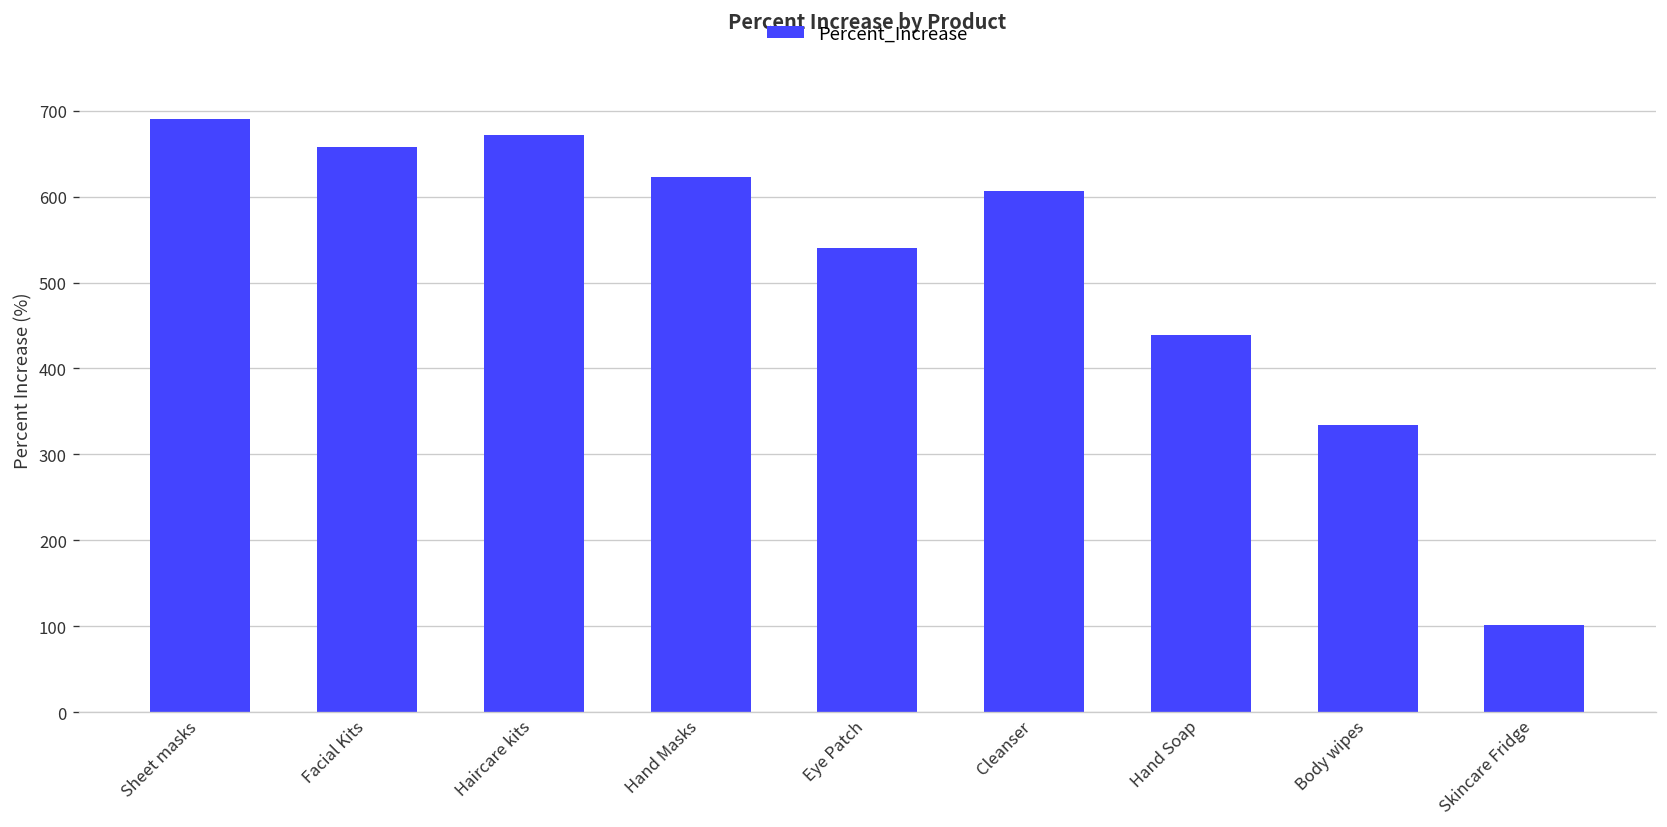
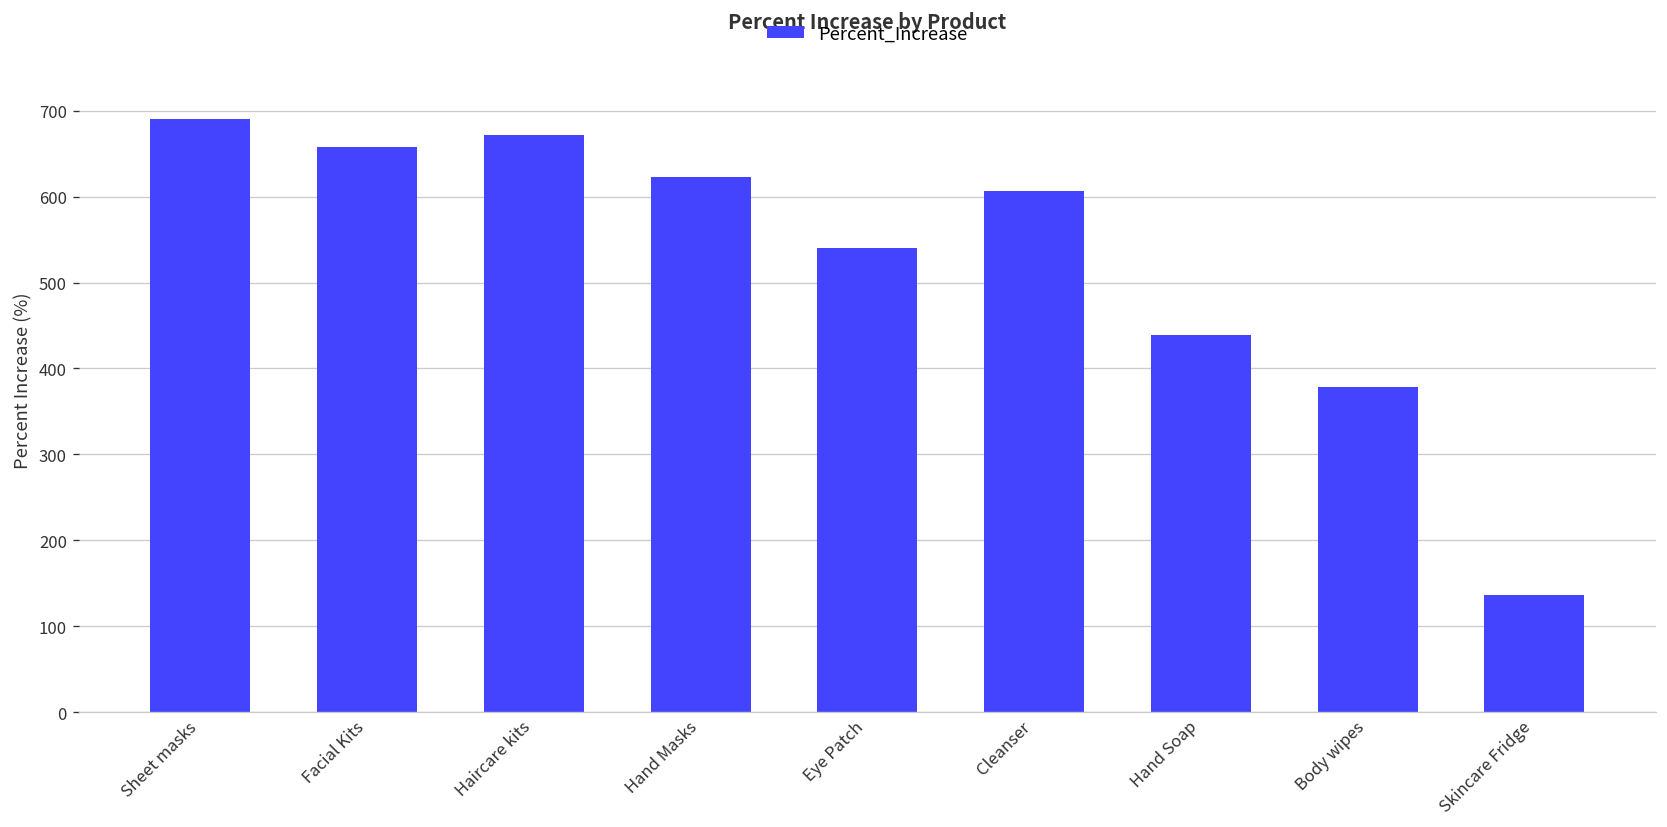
Body wipes: 330 -> 380
Skincare Fridge: 100 -> 140
